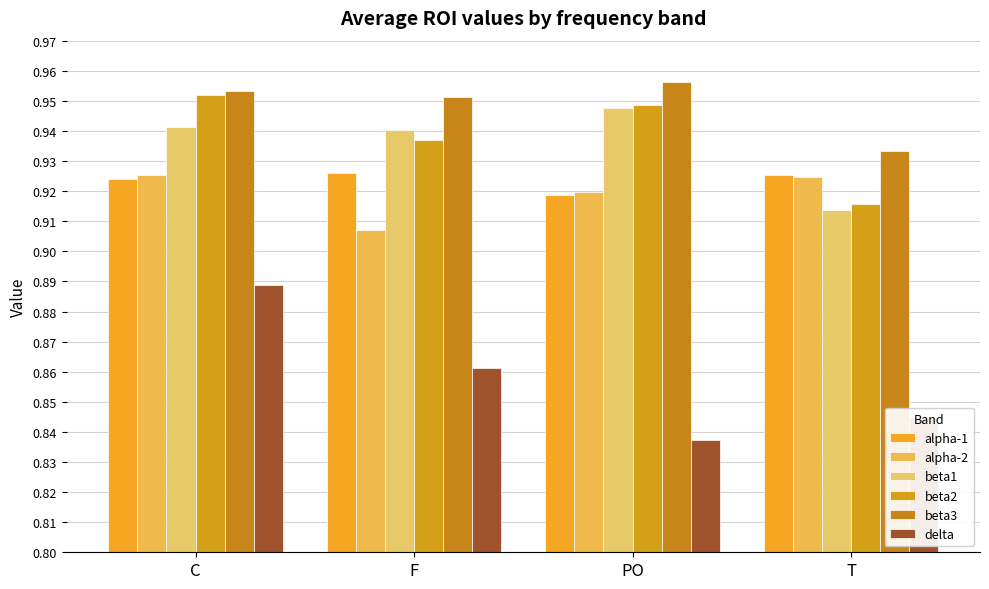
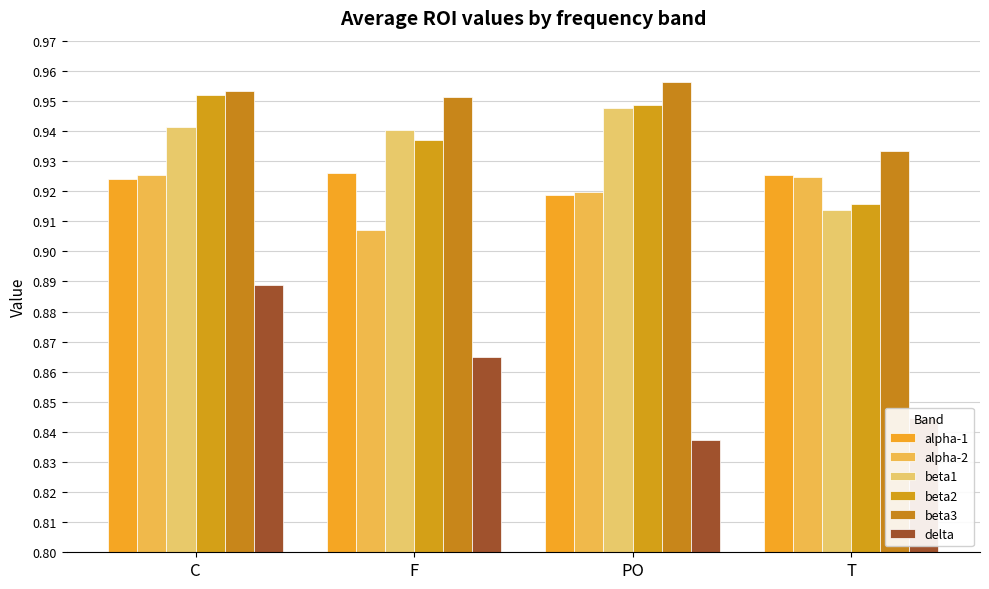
delta, F: 0.861 -> 0.865
